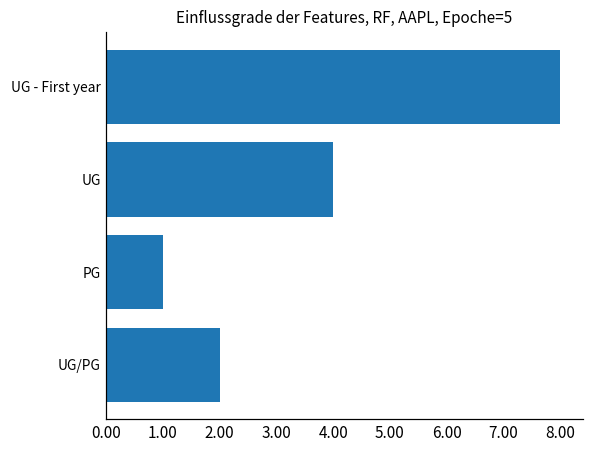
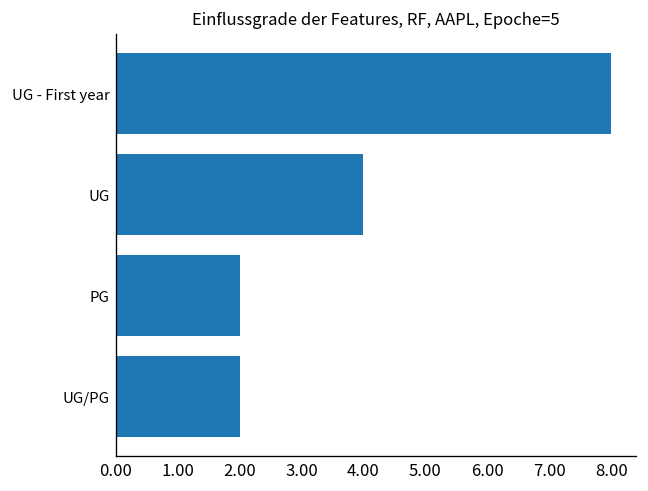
PG: 1 -> 2
